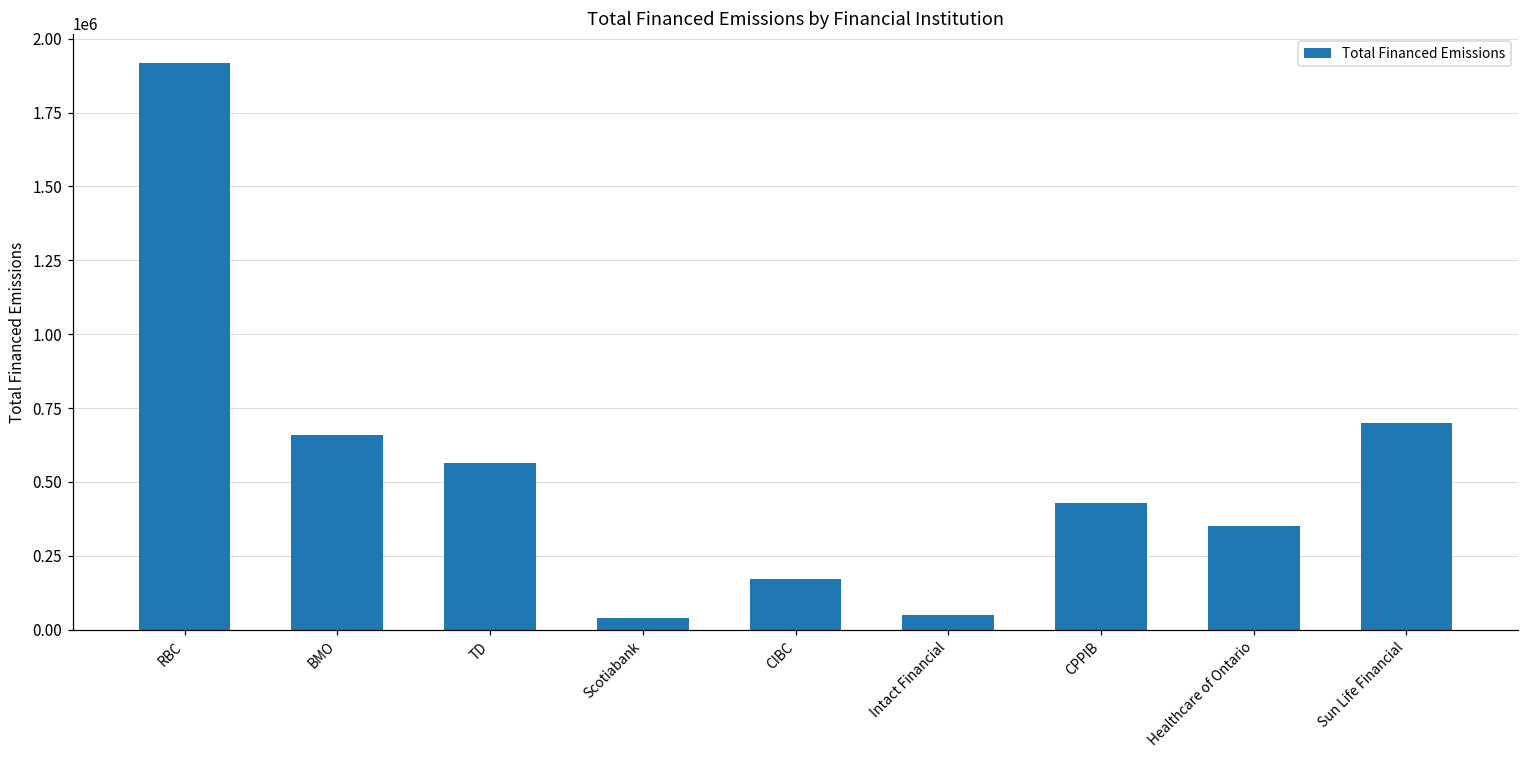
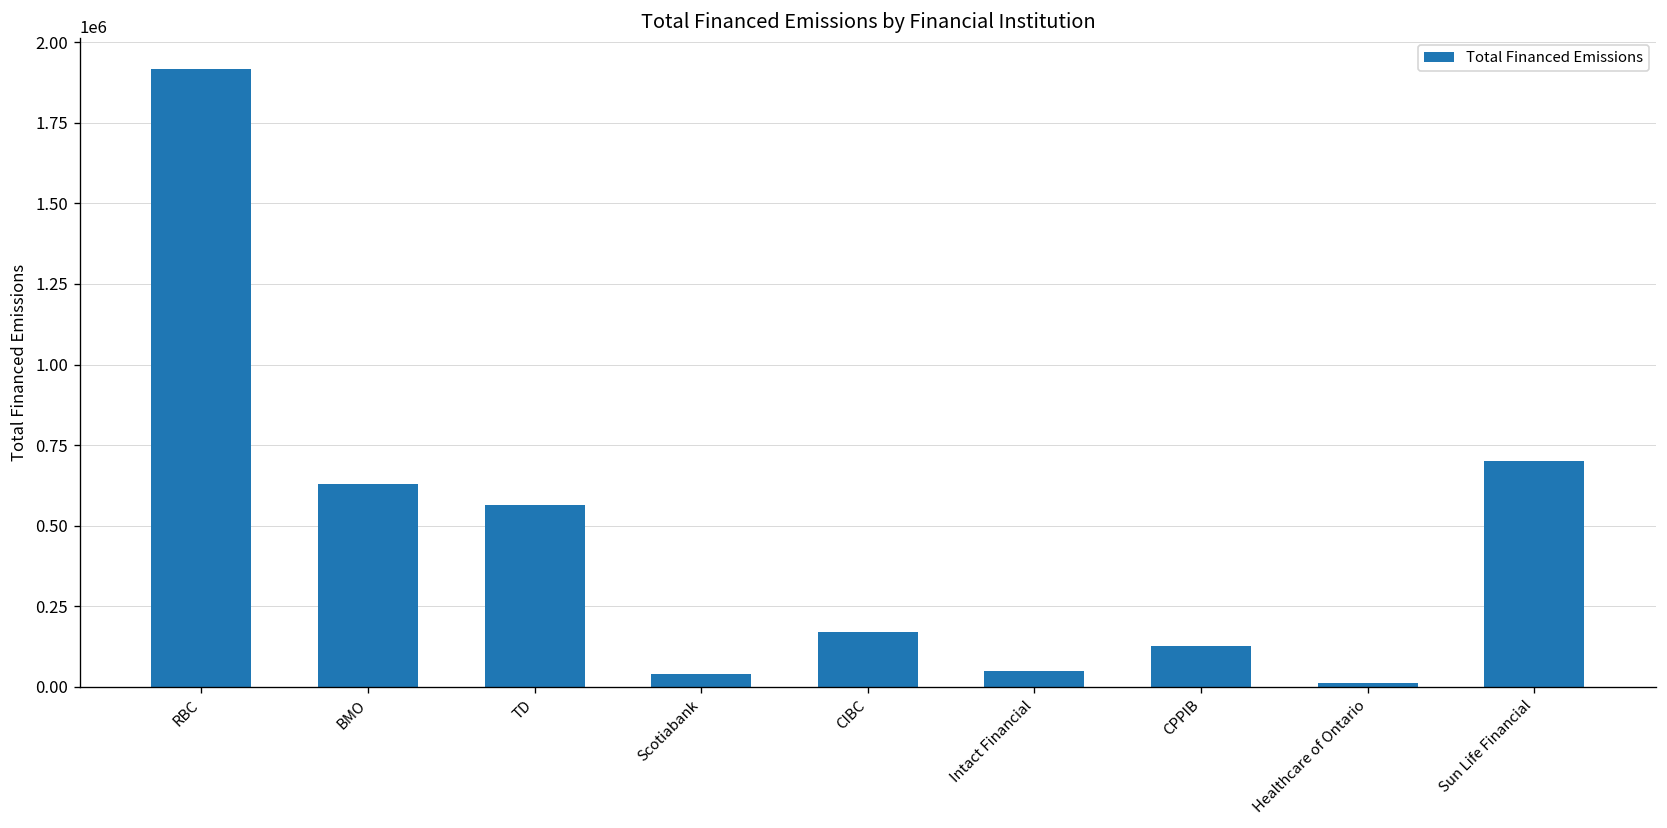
BMO: 660000 -> 630000
CPPIB: 430000 -> 130000
Healthcare of Ontario: 350000 -> 10000
